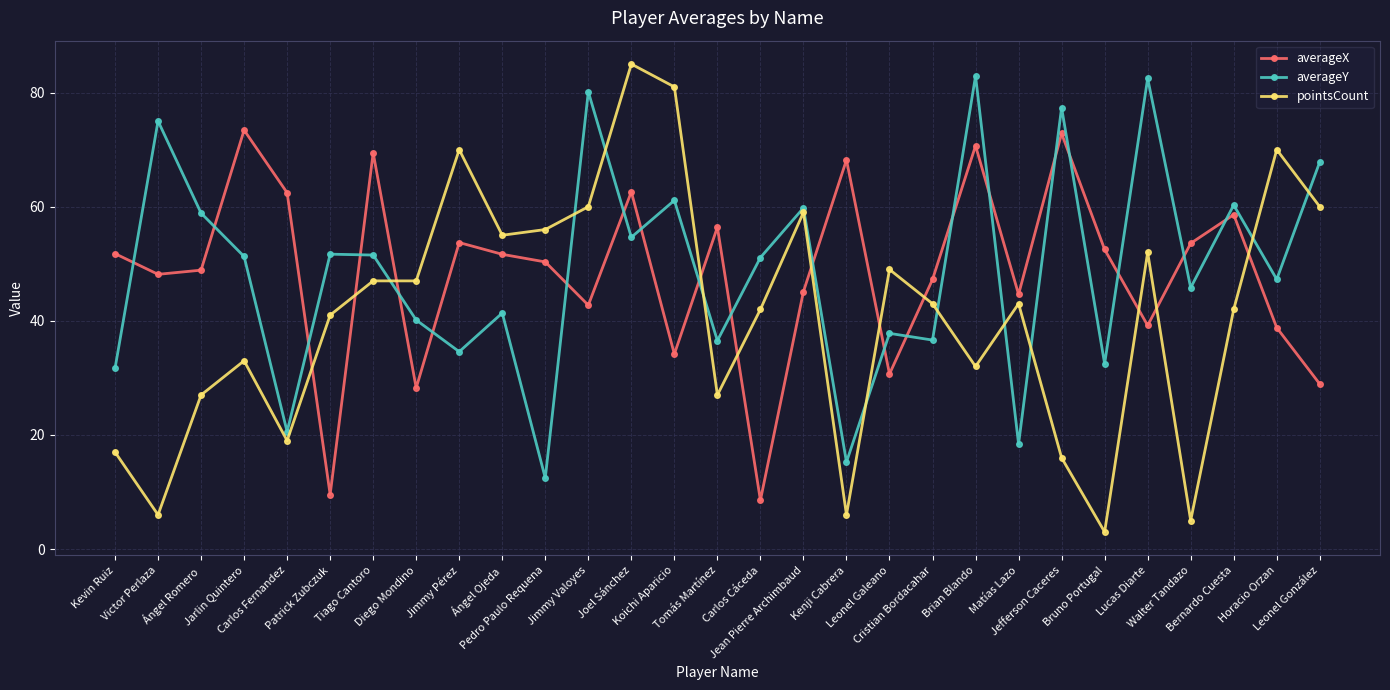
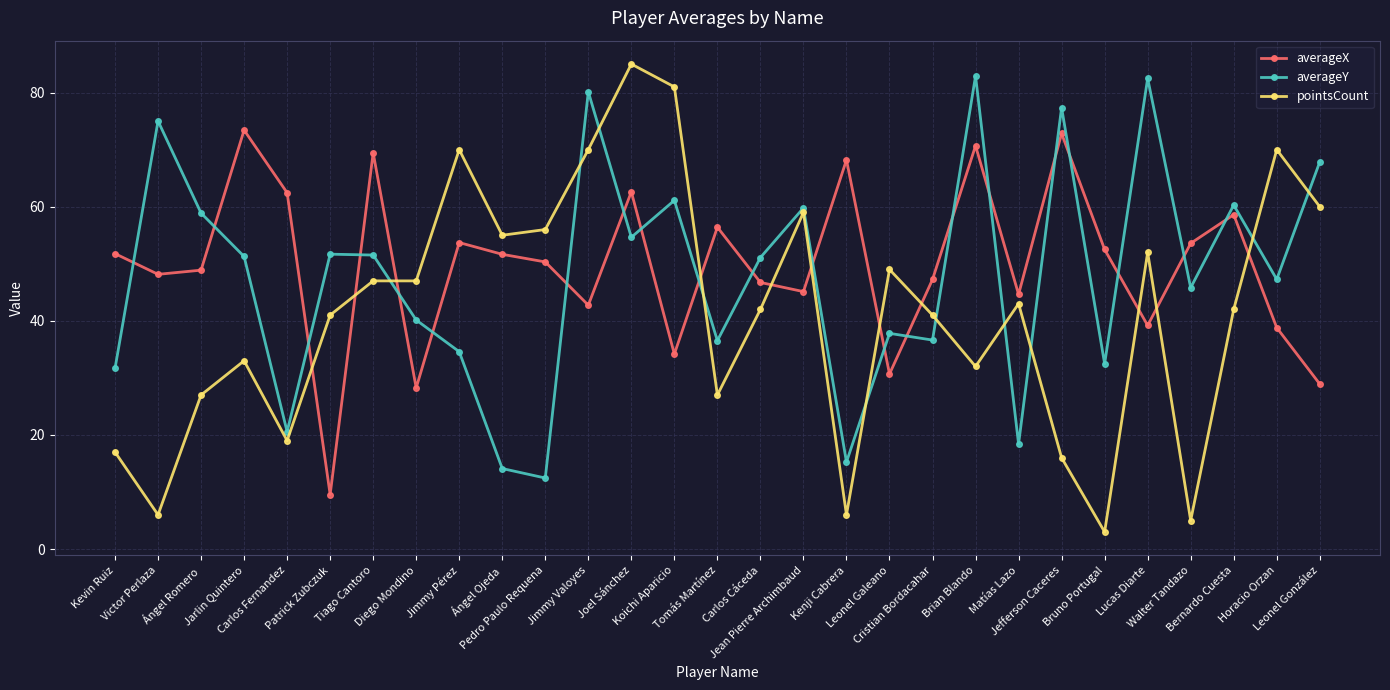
averageY, Ángel Ojeda: 41 -> 14
pointsCount, Jimmy Valoyes: 60 -> 70
averageX, Carlos Cáceda: 9 -> 47
pointsCount, Cristian Bordacahar: 43 -> 41
